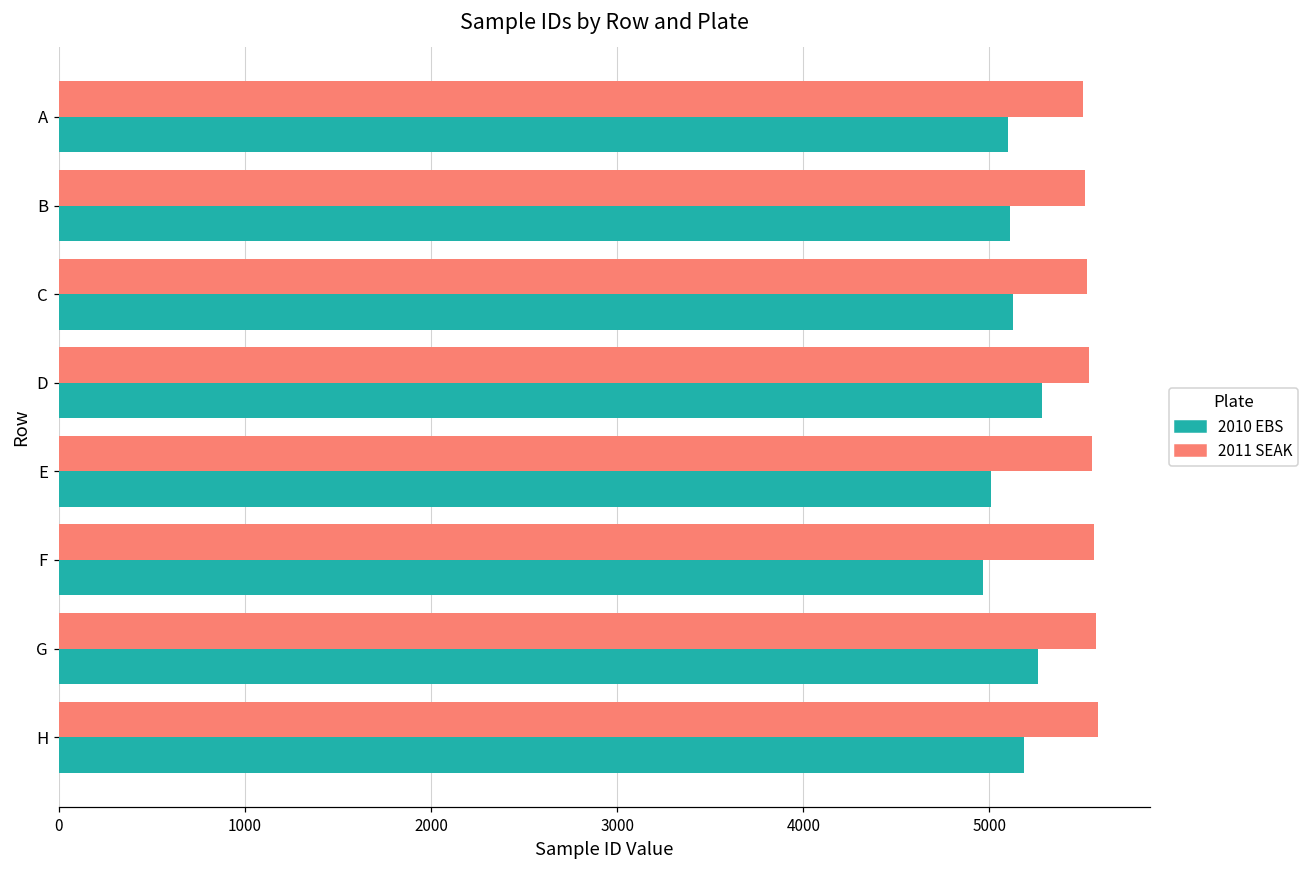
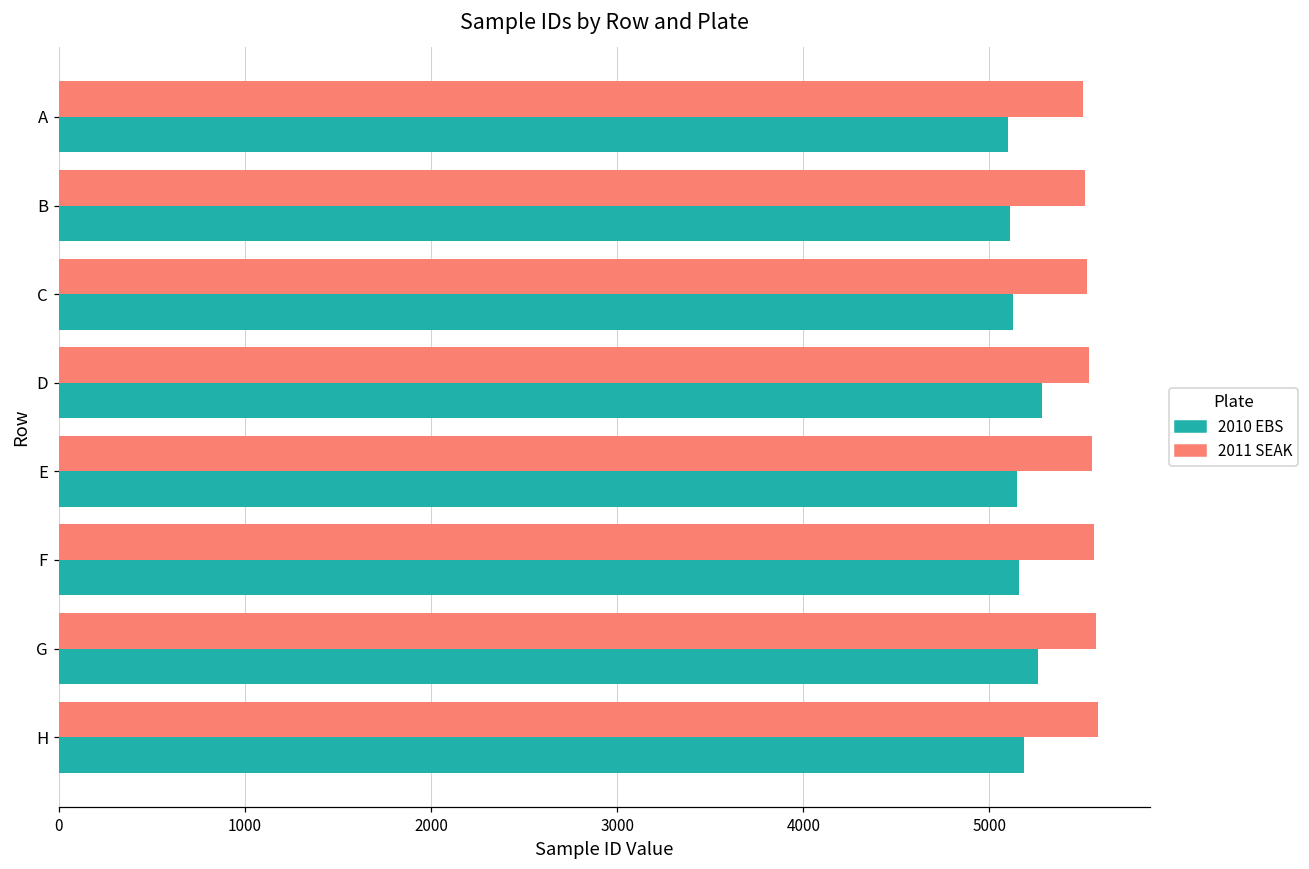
2010 EBS, E: 5010 -> 5150
2010 EBS, F: 4970 -> 5160
